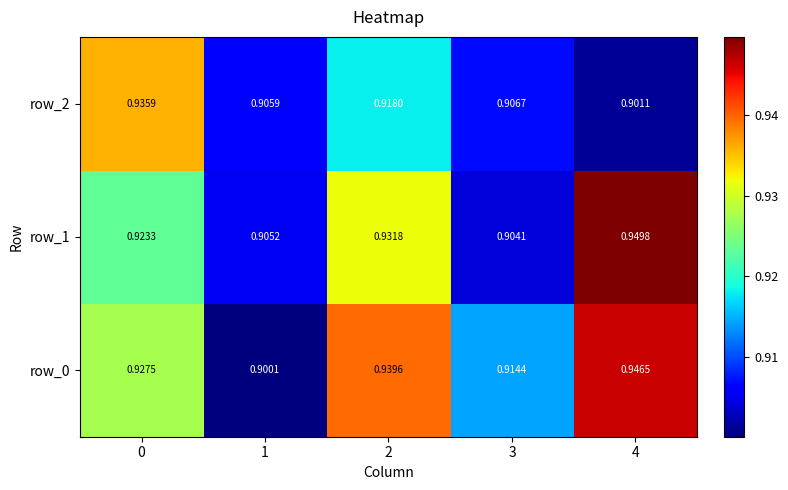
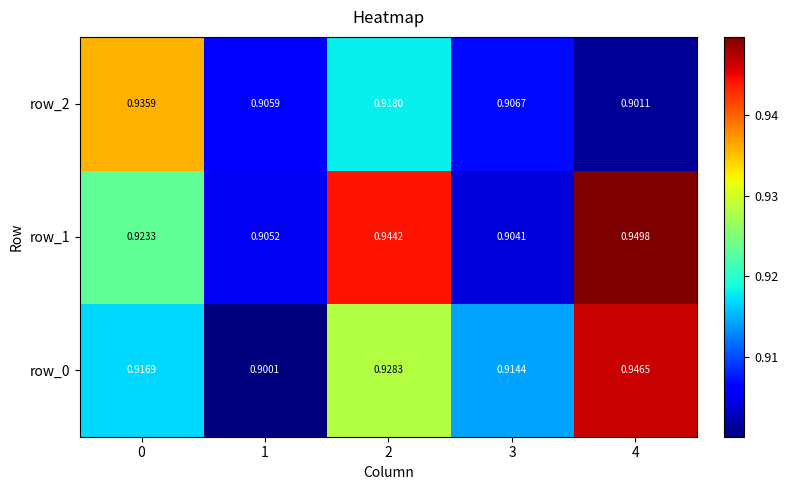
row_1, 2: 0.9318 -> 0.9442
row_0, 0: 0.9275 -> 0.9169
row_0, 2: 0.9396 -> 0.9283
